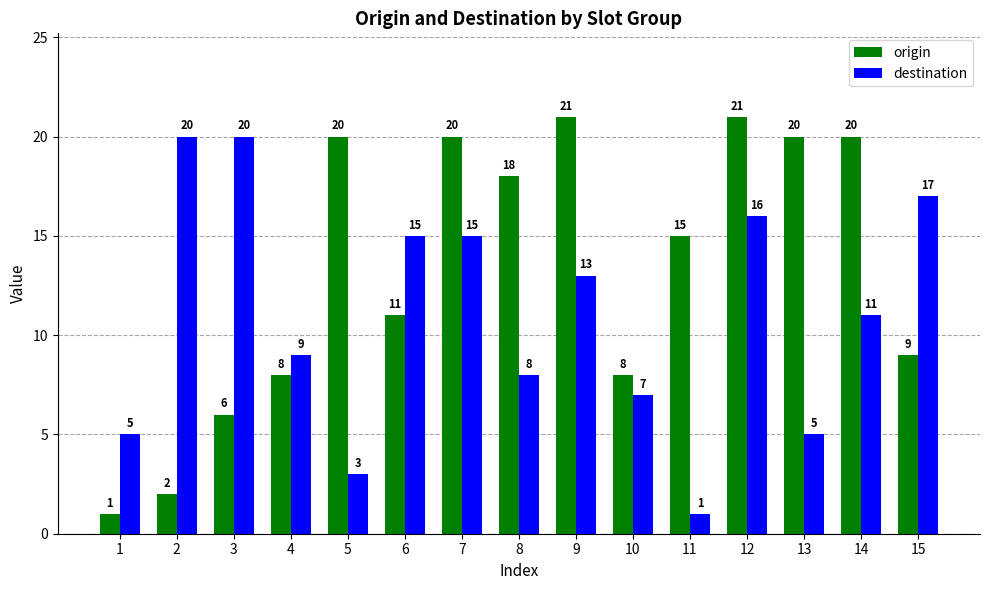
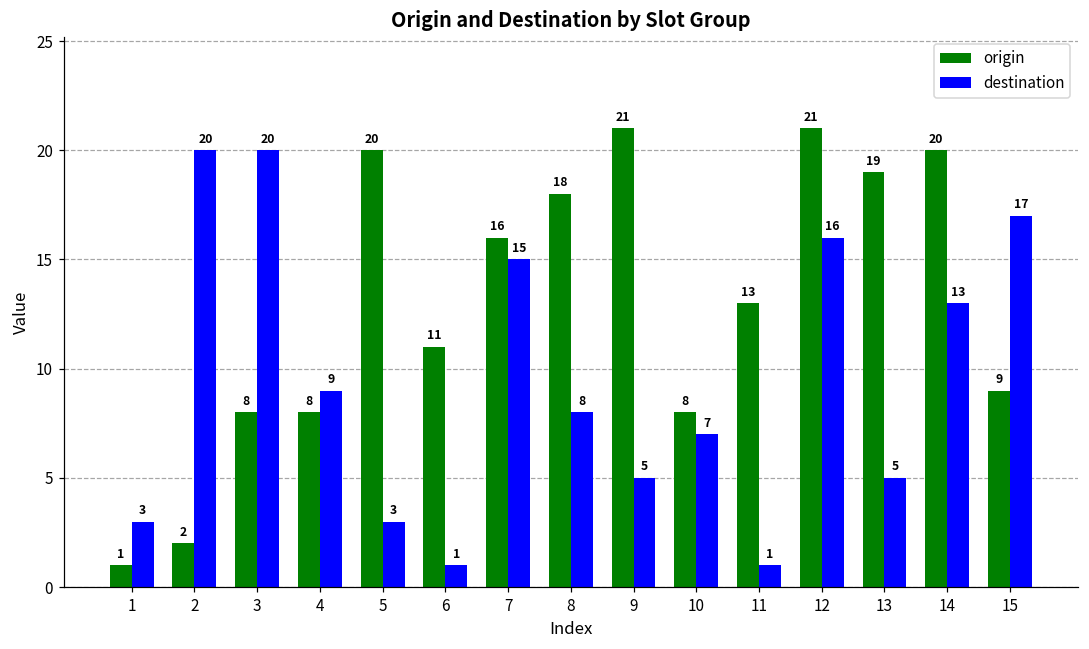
destination, 1: 5 -> 3
origin, 3: 6 -> 8
destination, 6: 15 -> 1
origin, 7: 20 -> 16
destination, 9: 13 -> 5
origin, 11: 15 -> 13
origin, 13: 20 -> 19
destination, 14: 11 -> 13
